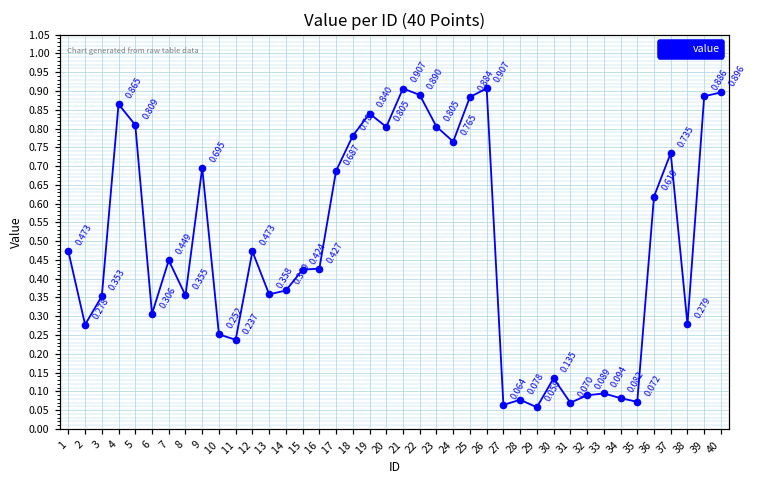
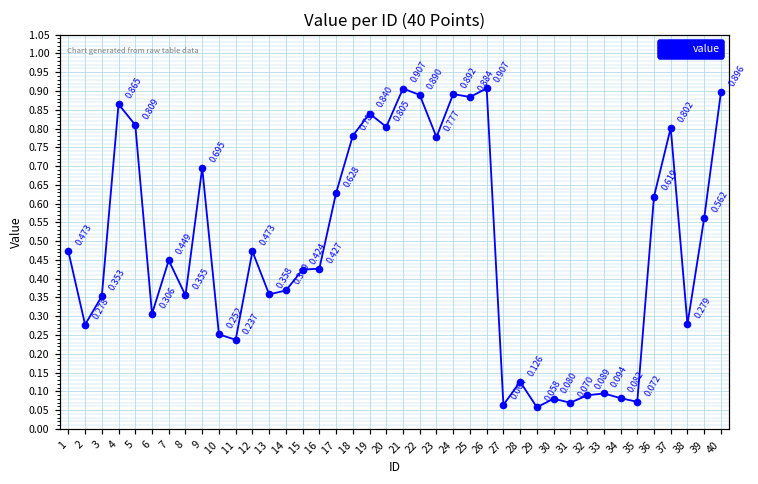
17: 0.687 -> 0.628
23: 0.805 -> 0.777
24: 0.765 -> 0.892
28: 0.078 -> 0.126
30: 0.135 -> 0.080
37: 0.735 -> 0.802
39: 0.886 -> 0.562
